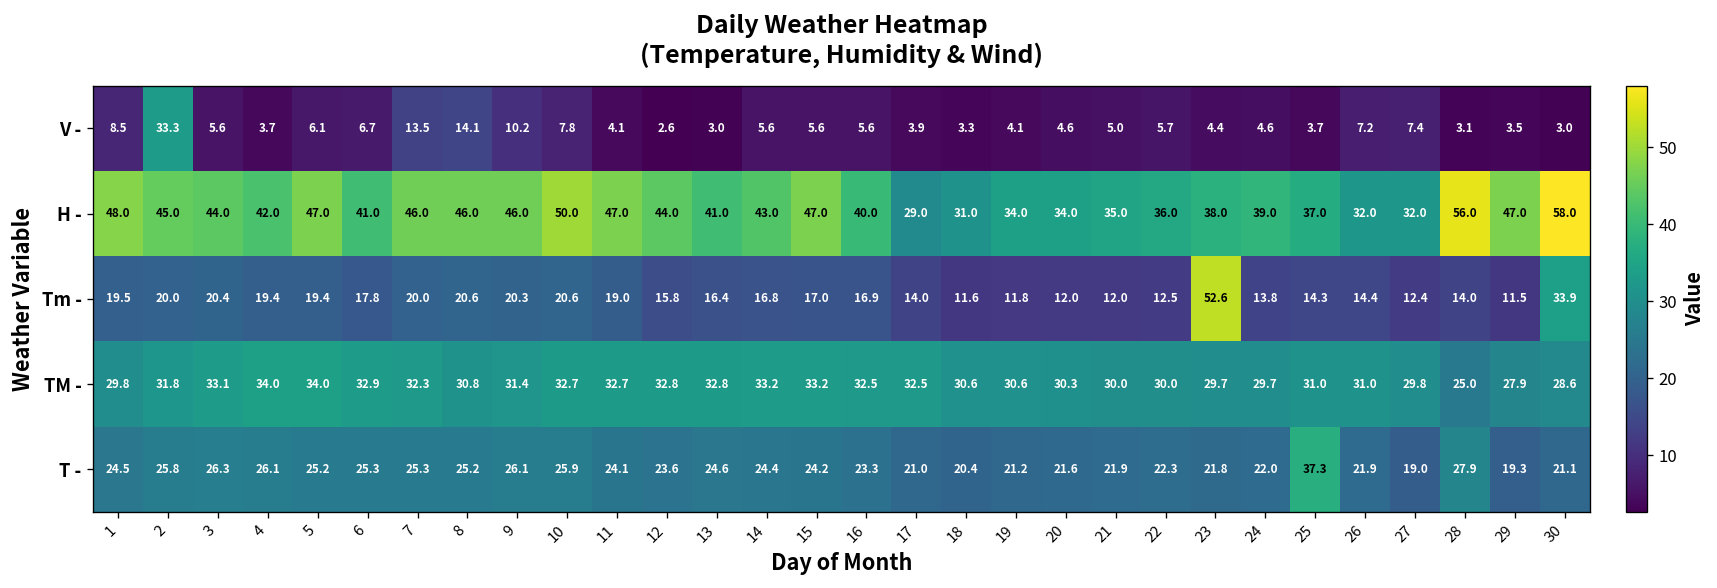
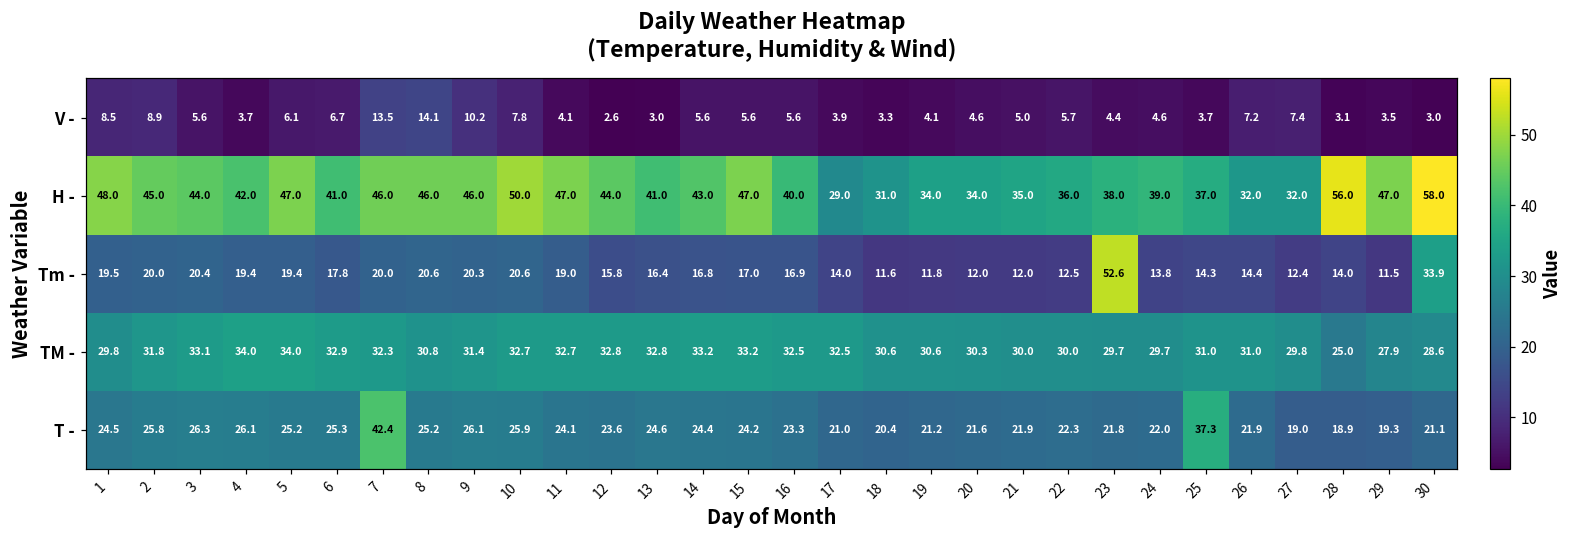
V -, 2: 33.3 -> 8.9
T -, 7: 25.3 -> 42.4
T -, 28: 27.9 -> 18.9
